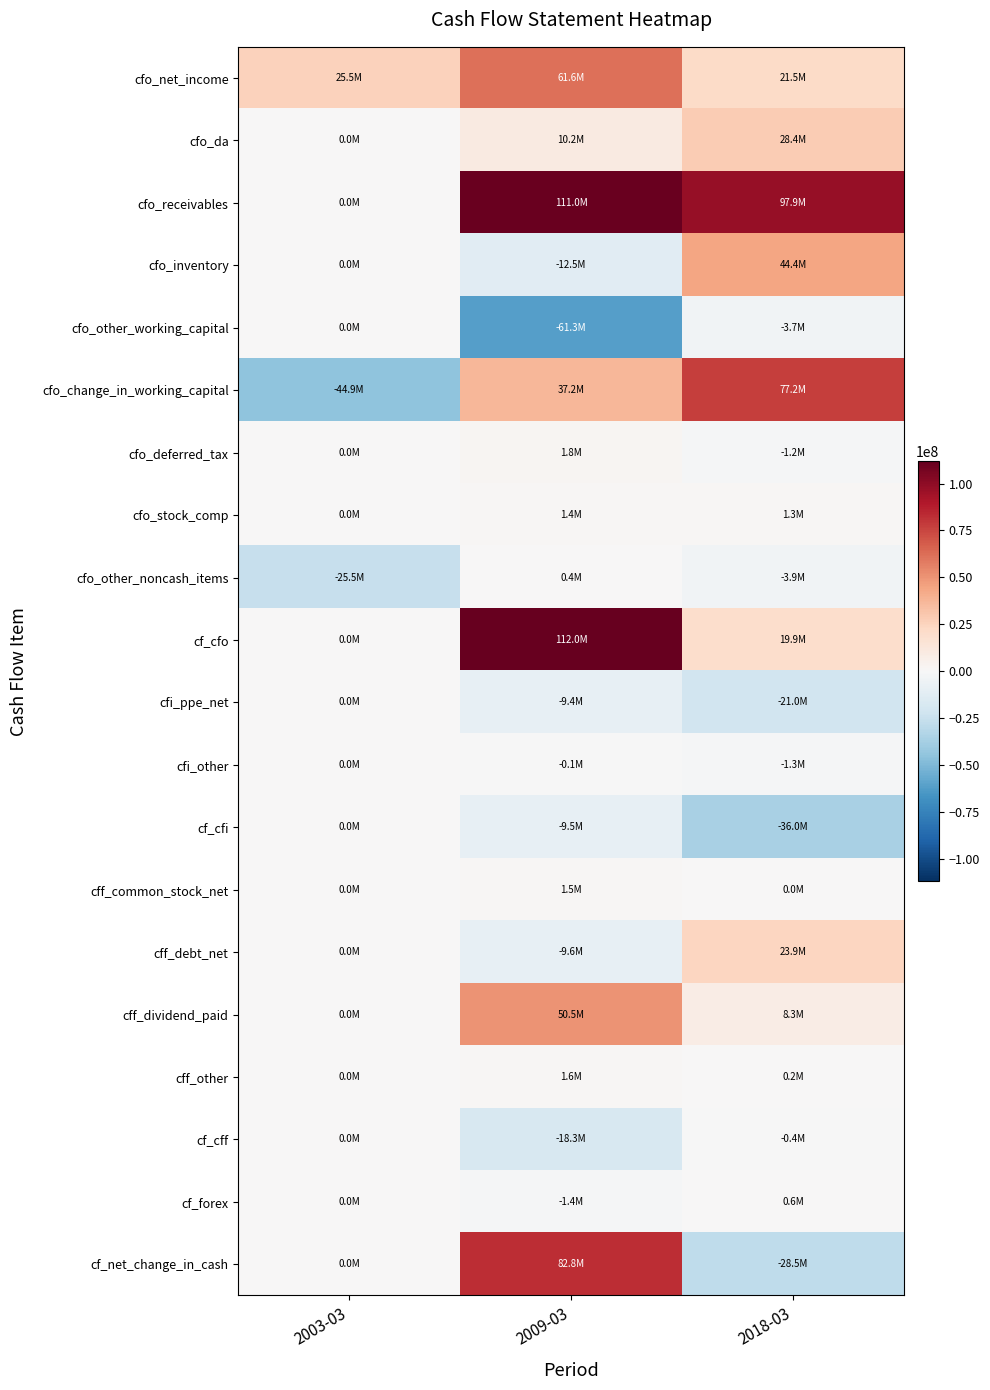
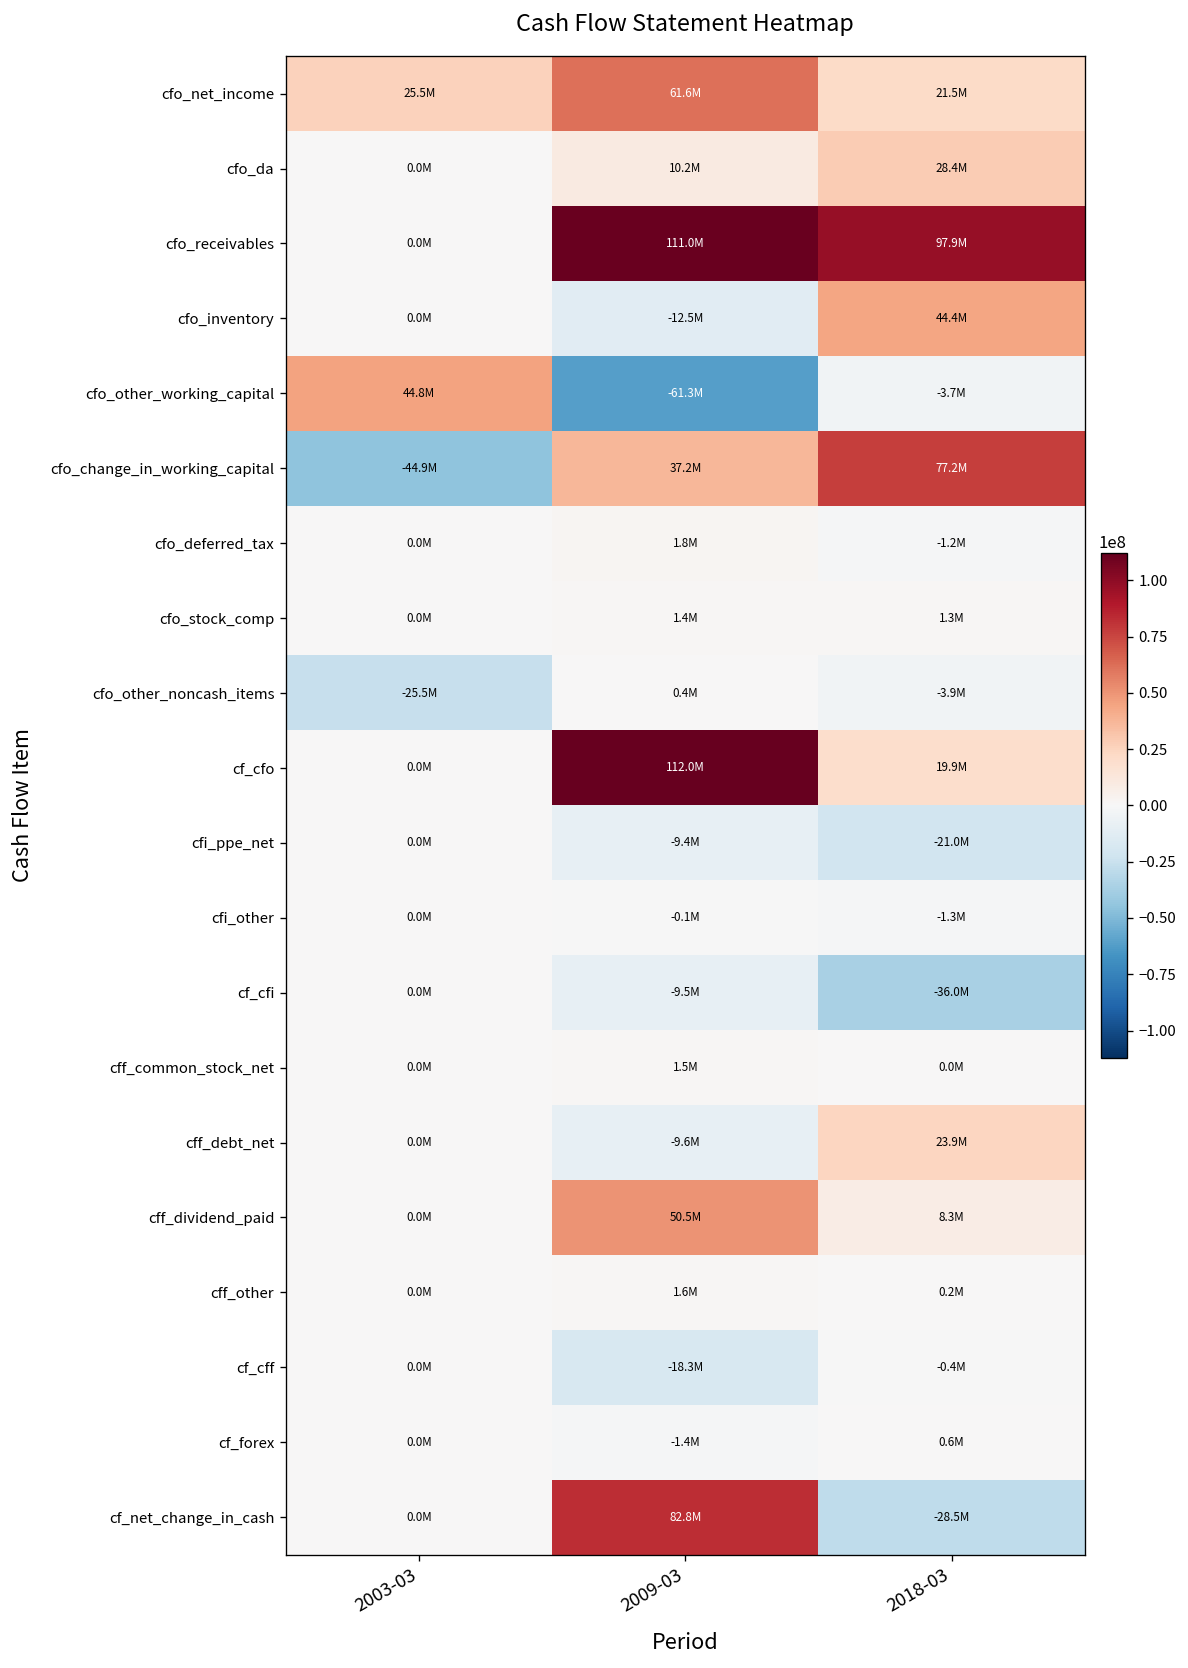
cfo_other_working_capital, 2003-03: 0.0M -> 44.8M
